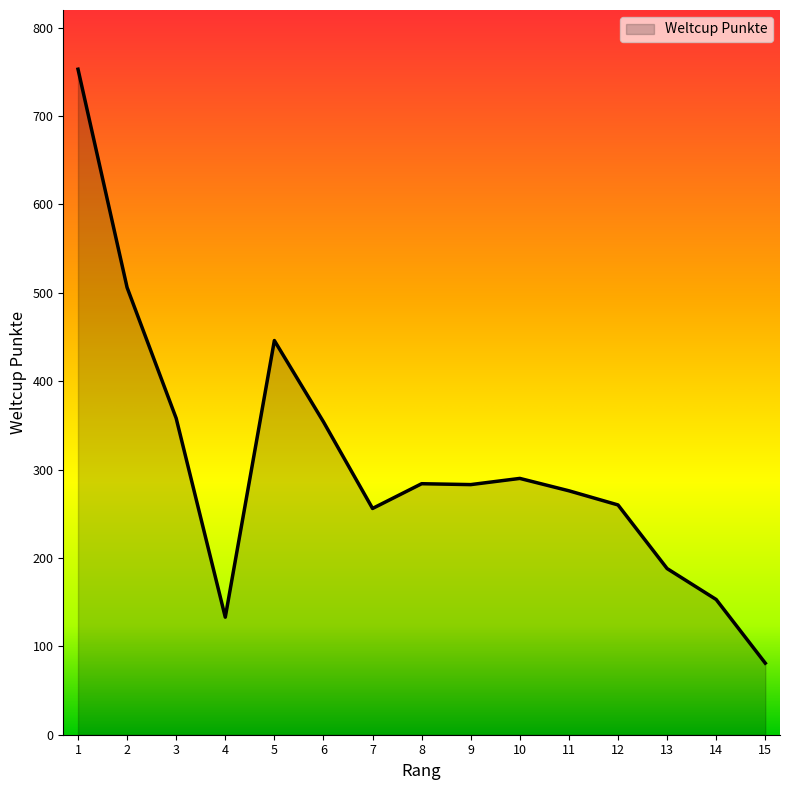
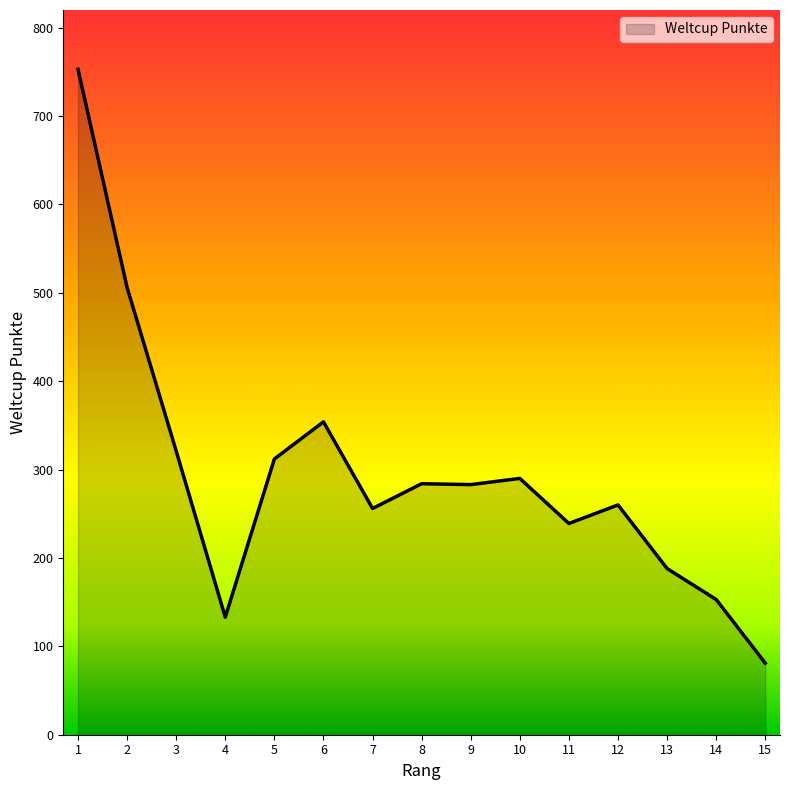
3: 360 -> 320
5: 450 -> 310
11: 280 -> 240
